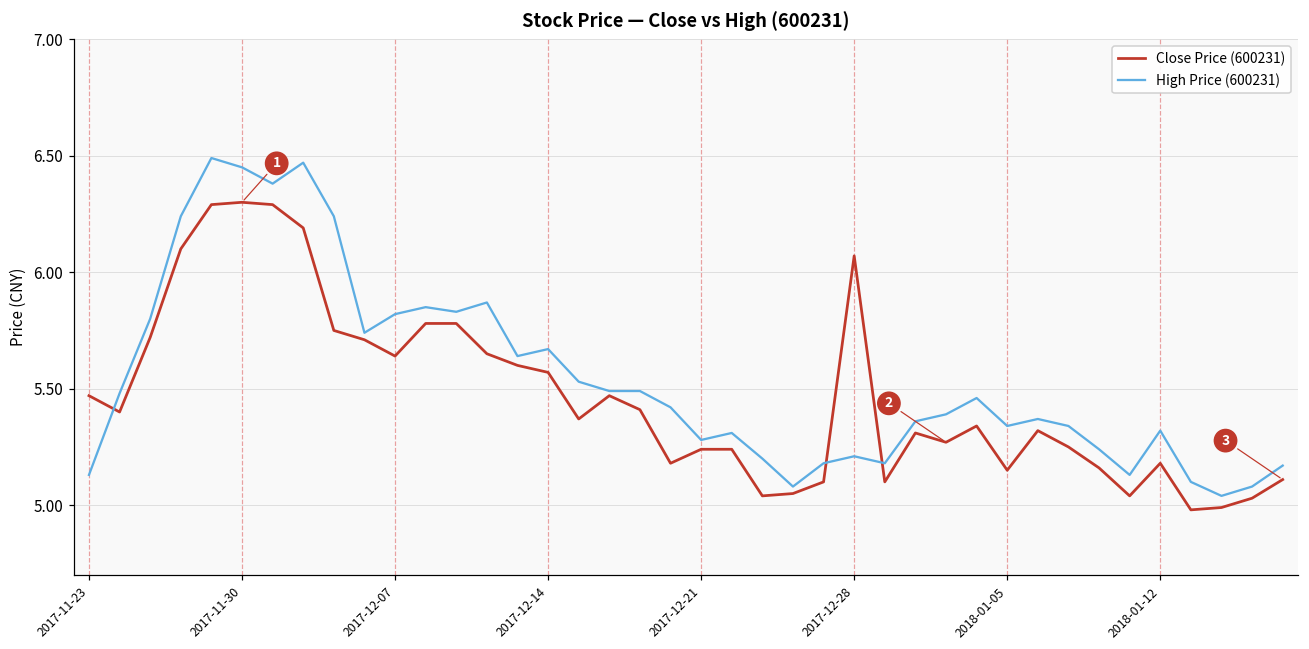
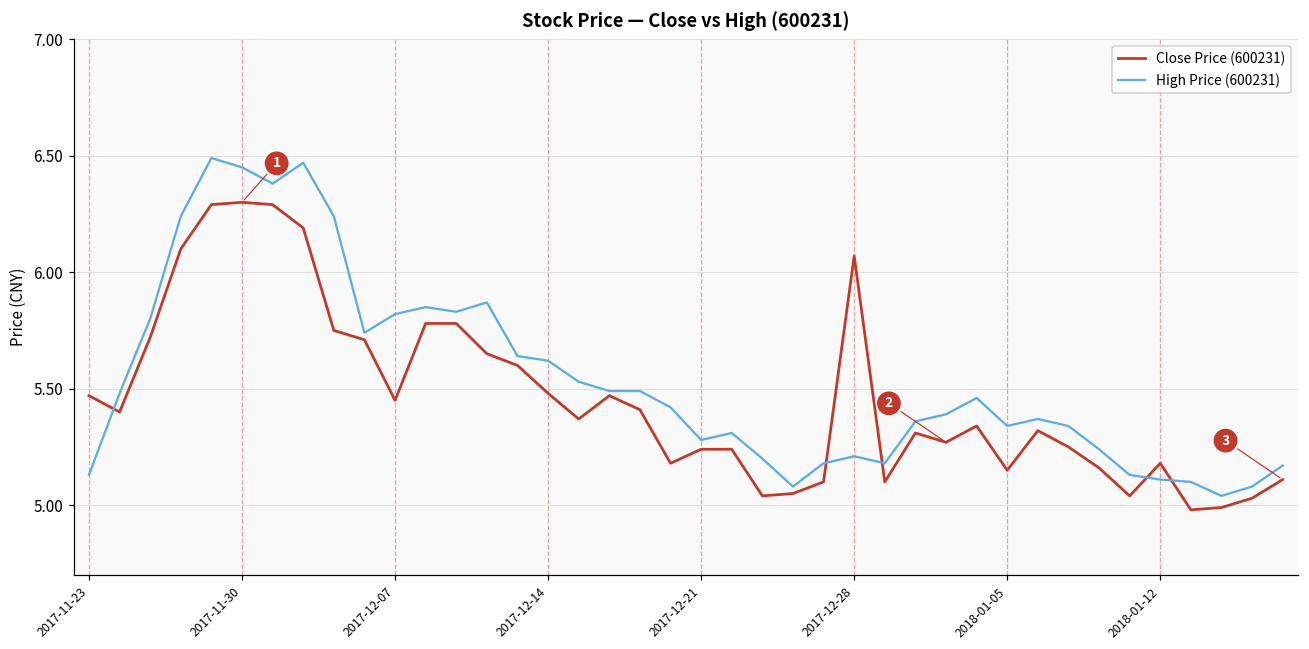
Close Price (600231), 2017-12-07: 5.64 -> 5.45
Close Price (600231), 2017-12-14: 5.57 -> 5.48
High Price (600231), 2017-12-14: 5.67 -> 5.62
High Price (600231), 2018-01-12: 5.32 -> 5.11
